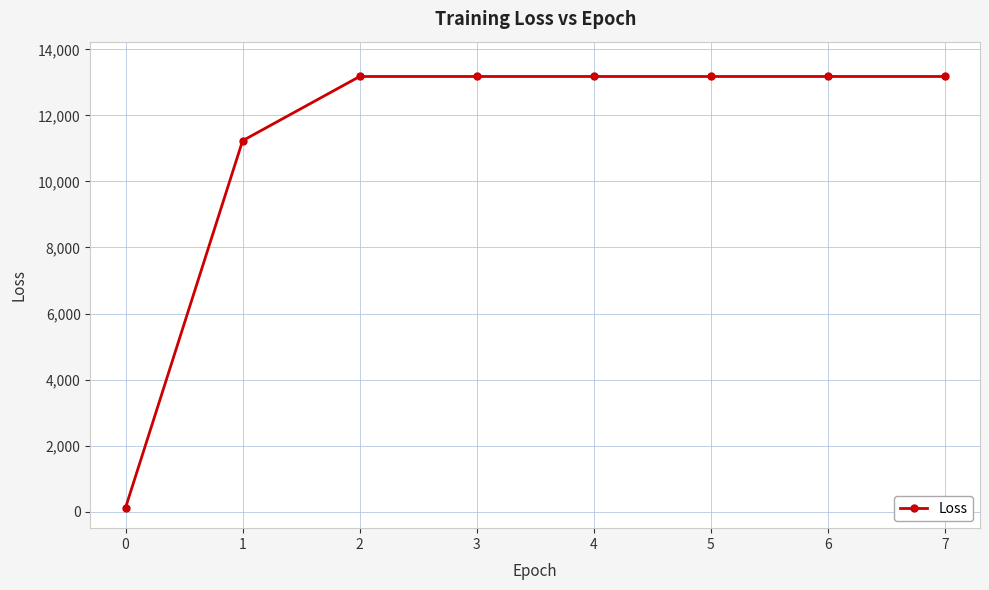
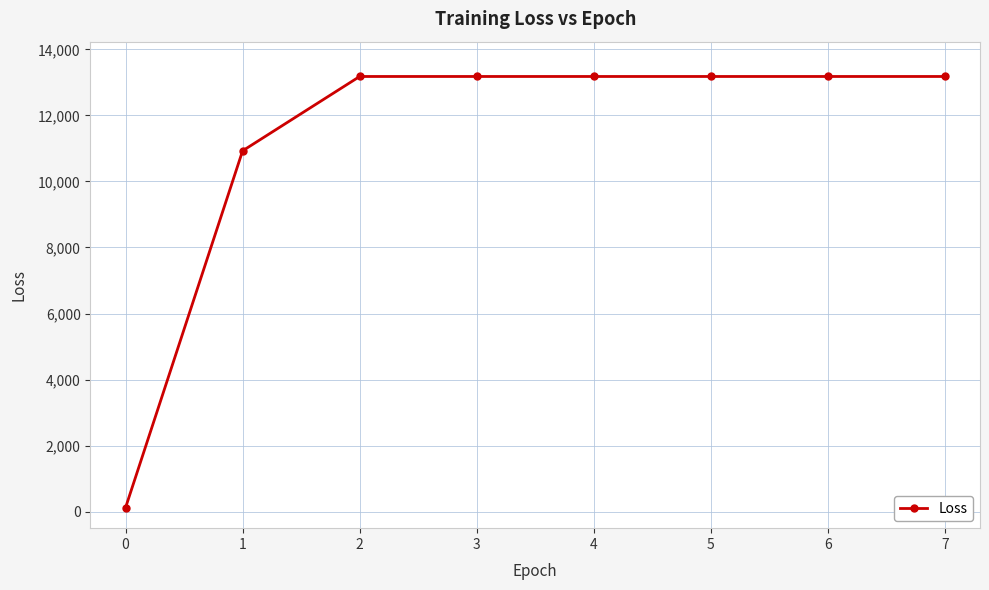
1: 11,200 -> 10,900
